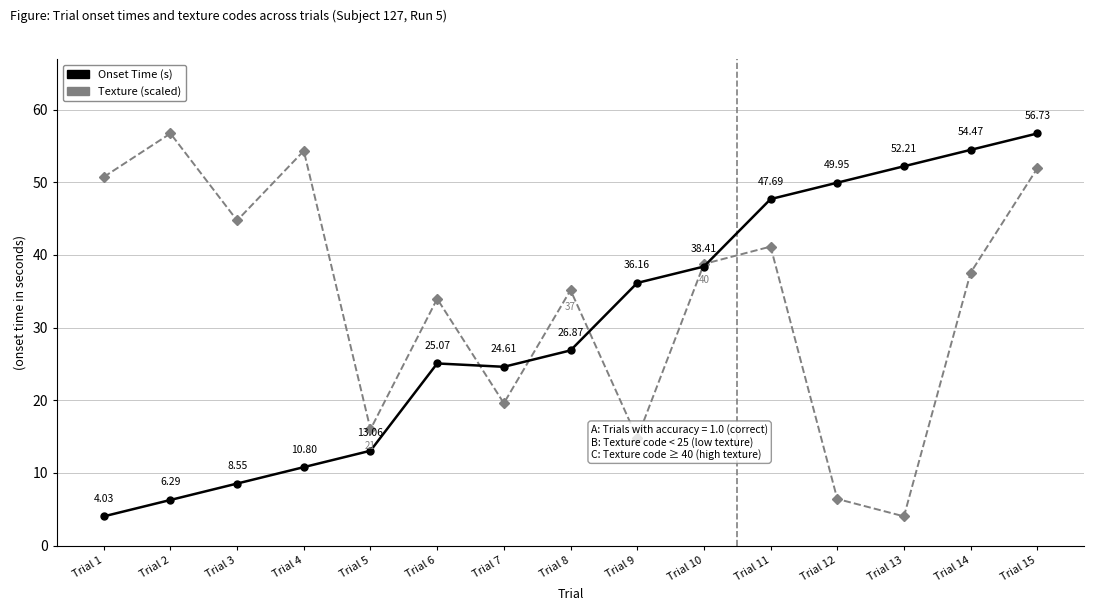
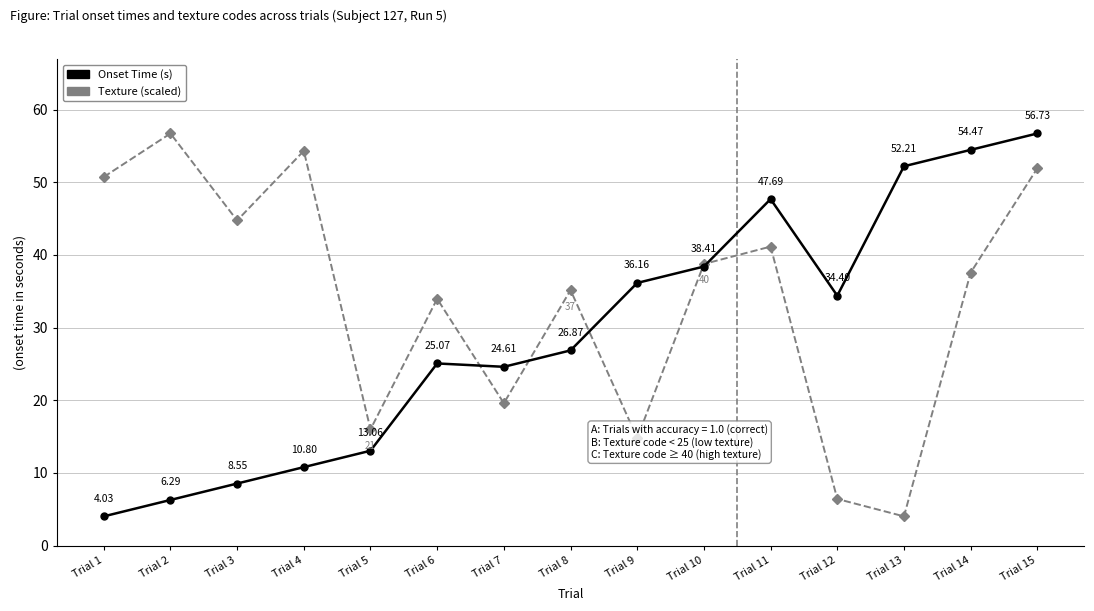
Onset Time (s), Trial 12: 49.95 -> 34.40
